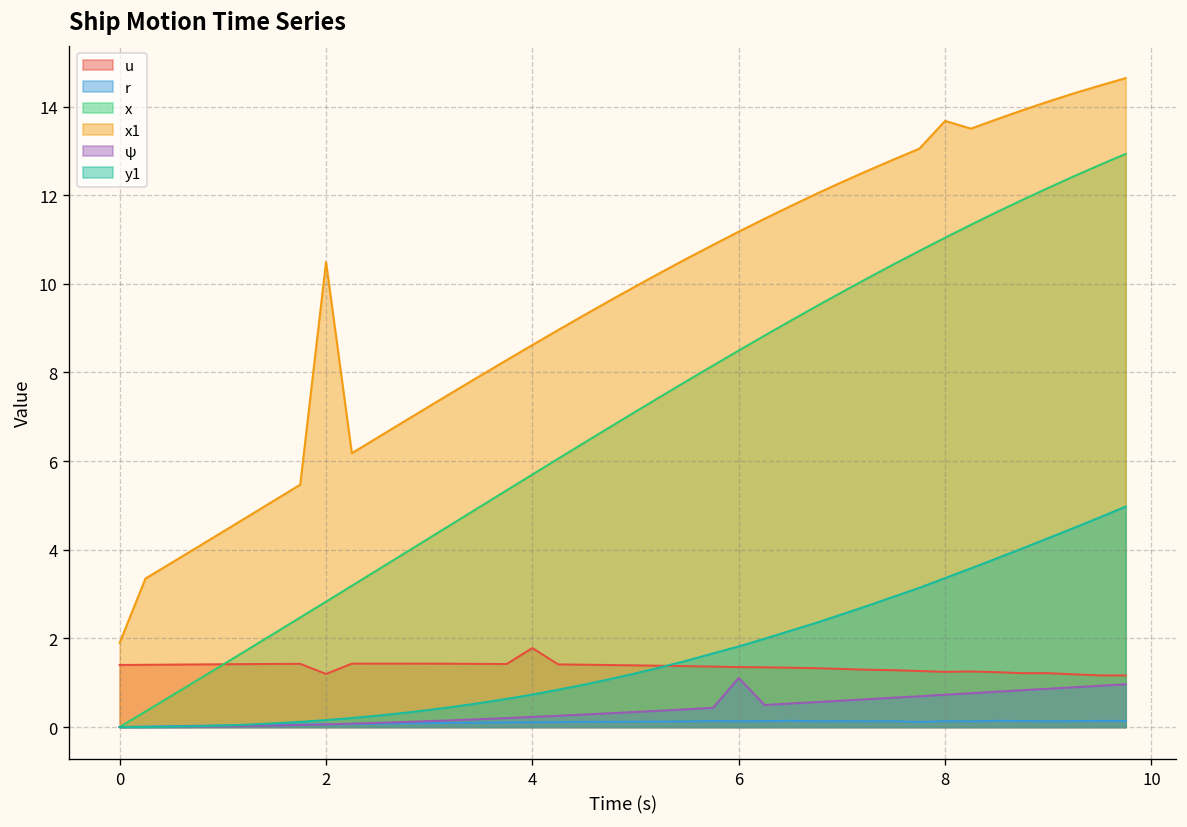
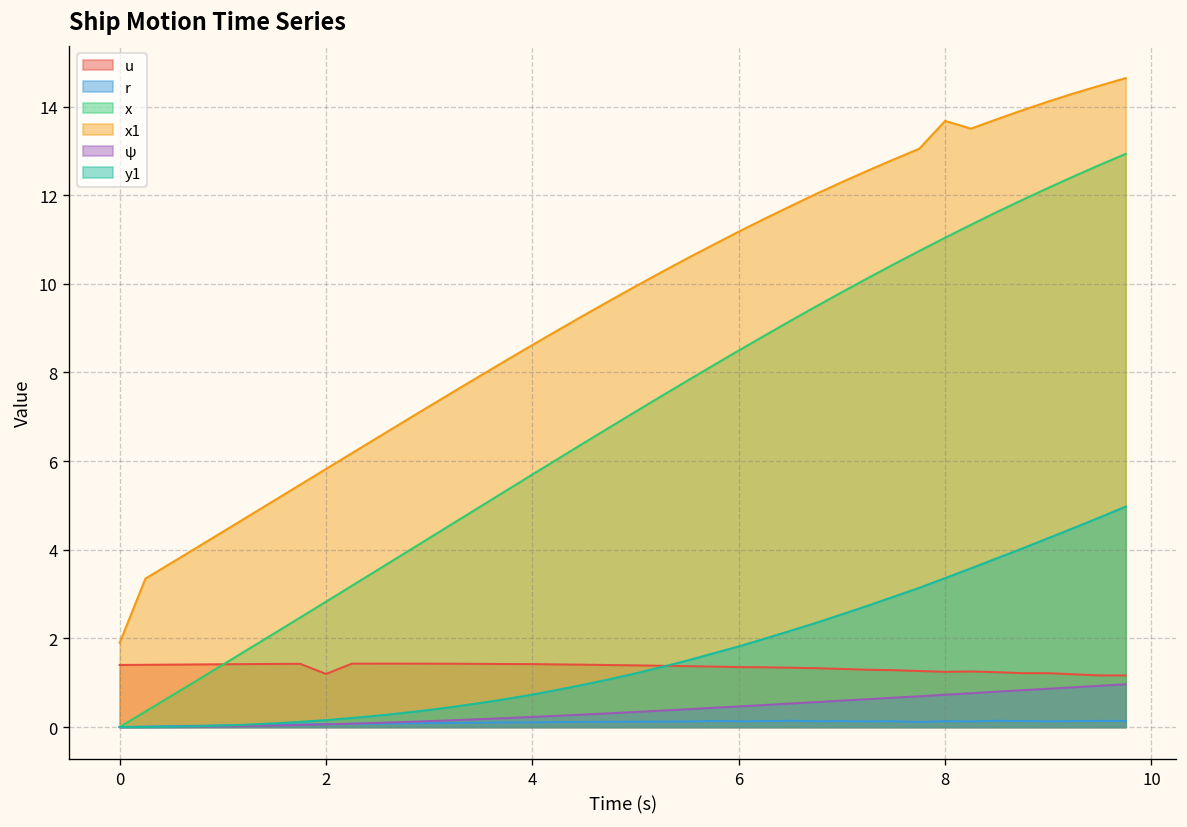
x1, 2: 10.5 -> 5.8
u, 4: 1.8 -> 1.4
ψ, 6: 1.1 -> 0.5
